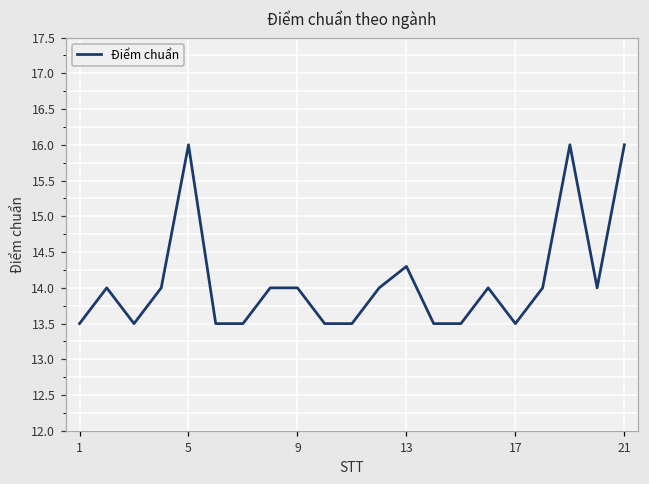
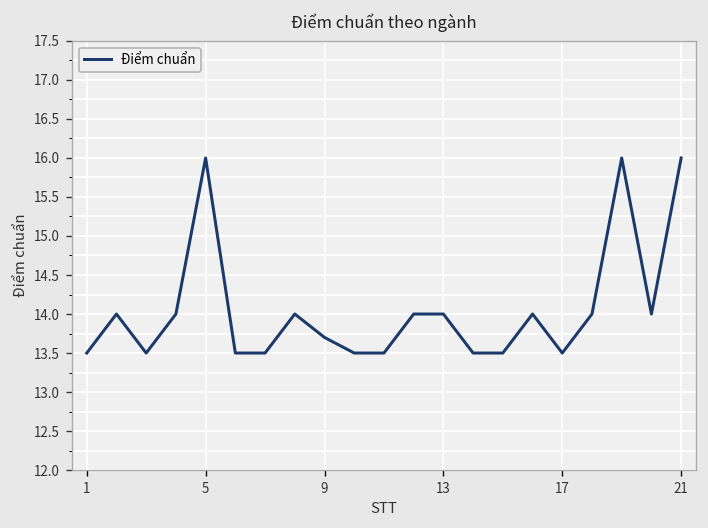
9: 14.0 -> 13.7
13: 14.3 -> 14.0
